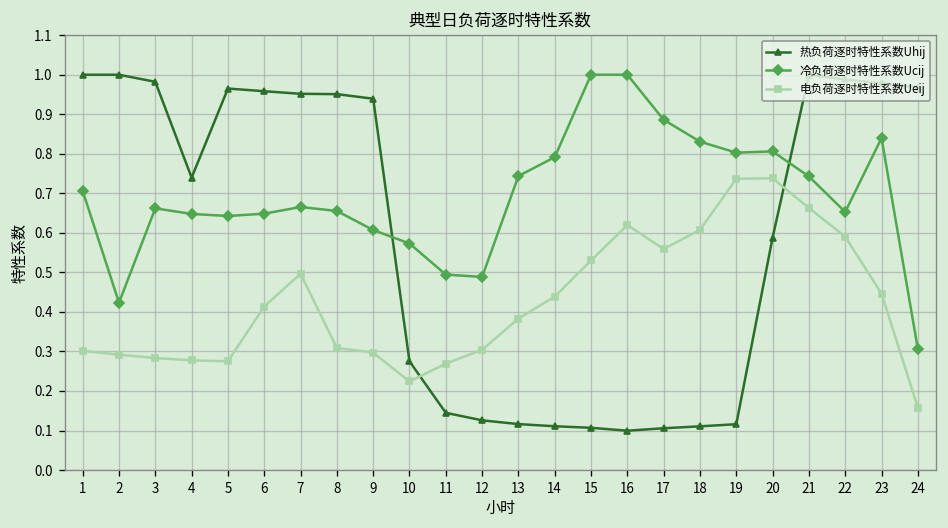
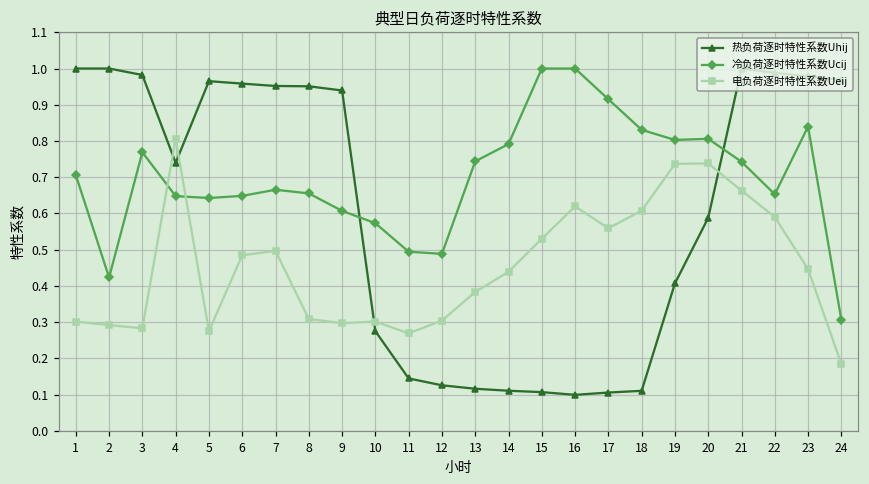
冷负荷逐时特性系数Ucij, 3: 0.66 -> 0.77
电负荷逐时特性系数Ueij, 4: 0.28 -> 0.81
电负荷逐时特性系数Ueij, 6: 0.41 -> 0.48
电负荷逐时特性系数Ueij, 10: 0.22 -> 0.30
冷负荷逐时特性系数Ucij, 17: 0.89 -> 0.92
热负荷逐时特性系数Uhij, 19: 0.12 -> 0.41
电负荷逐时特性系数Ueij, 24: 0.16 -> 0.18
